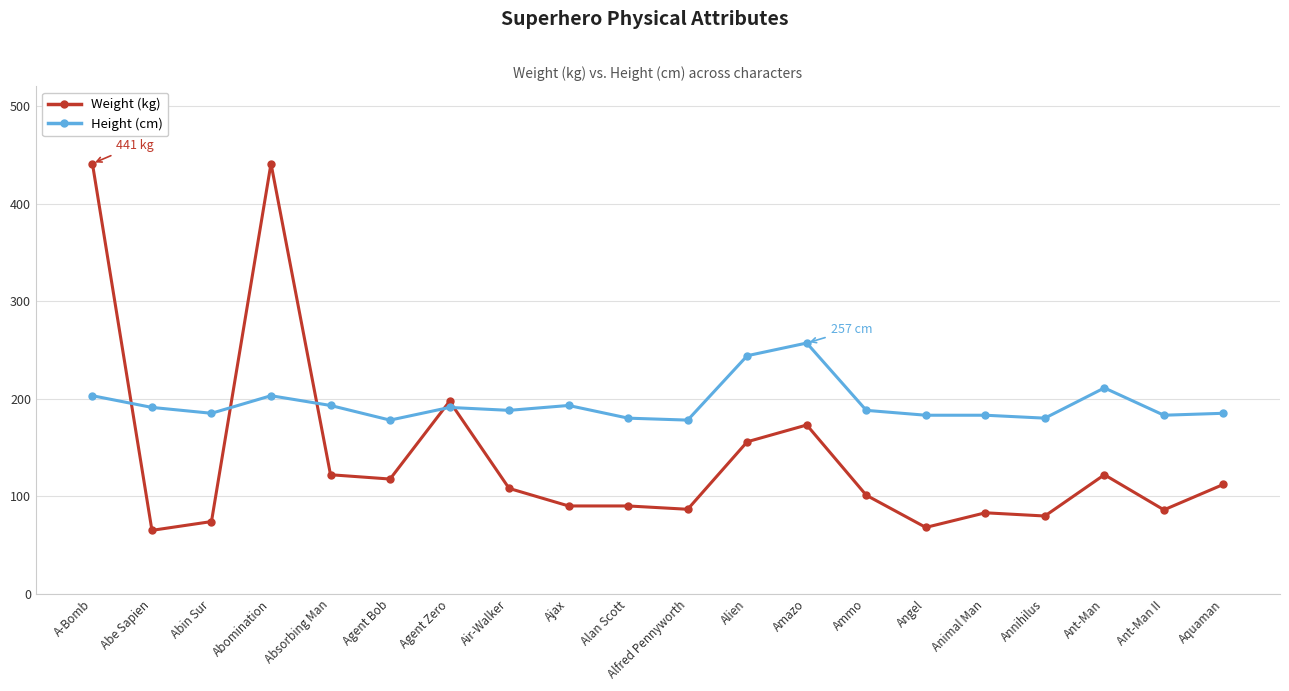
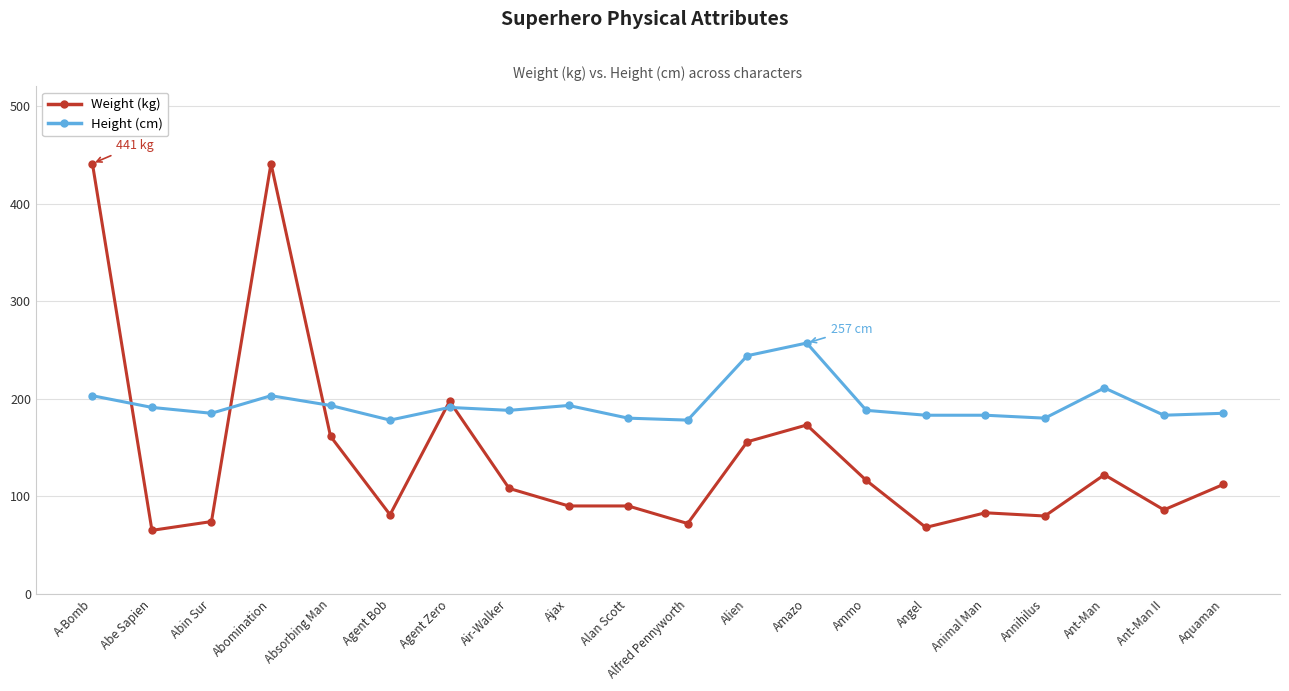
Weight (kg), Absorbing Man: 120 -> 160
Weight (kg), Agent Bob: 120 -> 80
Weight (kg), Alfred Pennyworth: 90 -> 70
Weight (kg), Ammo: 100 -> 120
